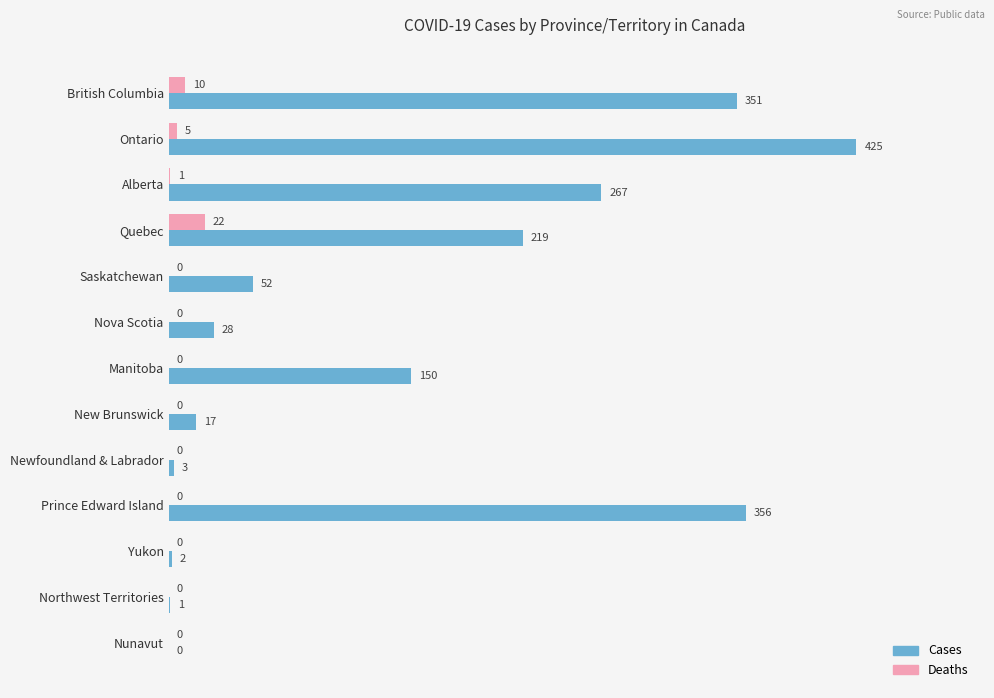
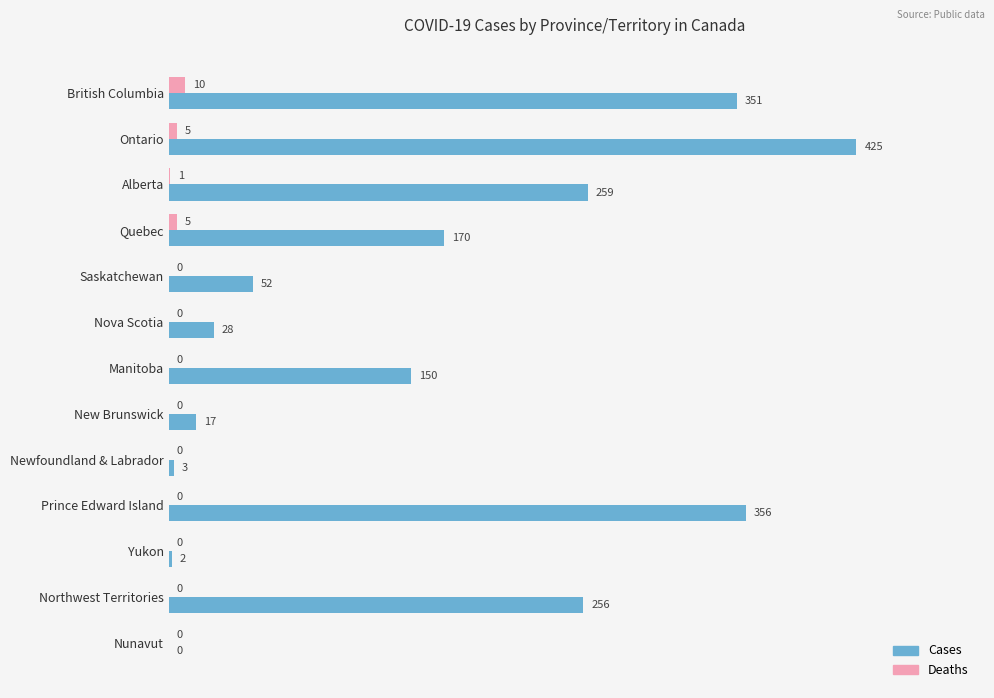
Cases, Alberta: 267 -> 259
Deaths, Quebec: 22 -> 5
Cases, Quebec: 219 -> 170
Cases, Northwest Territories: 1 -> 256
